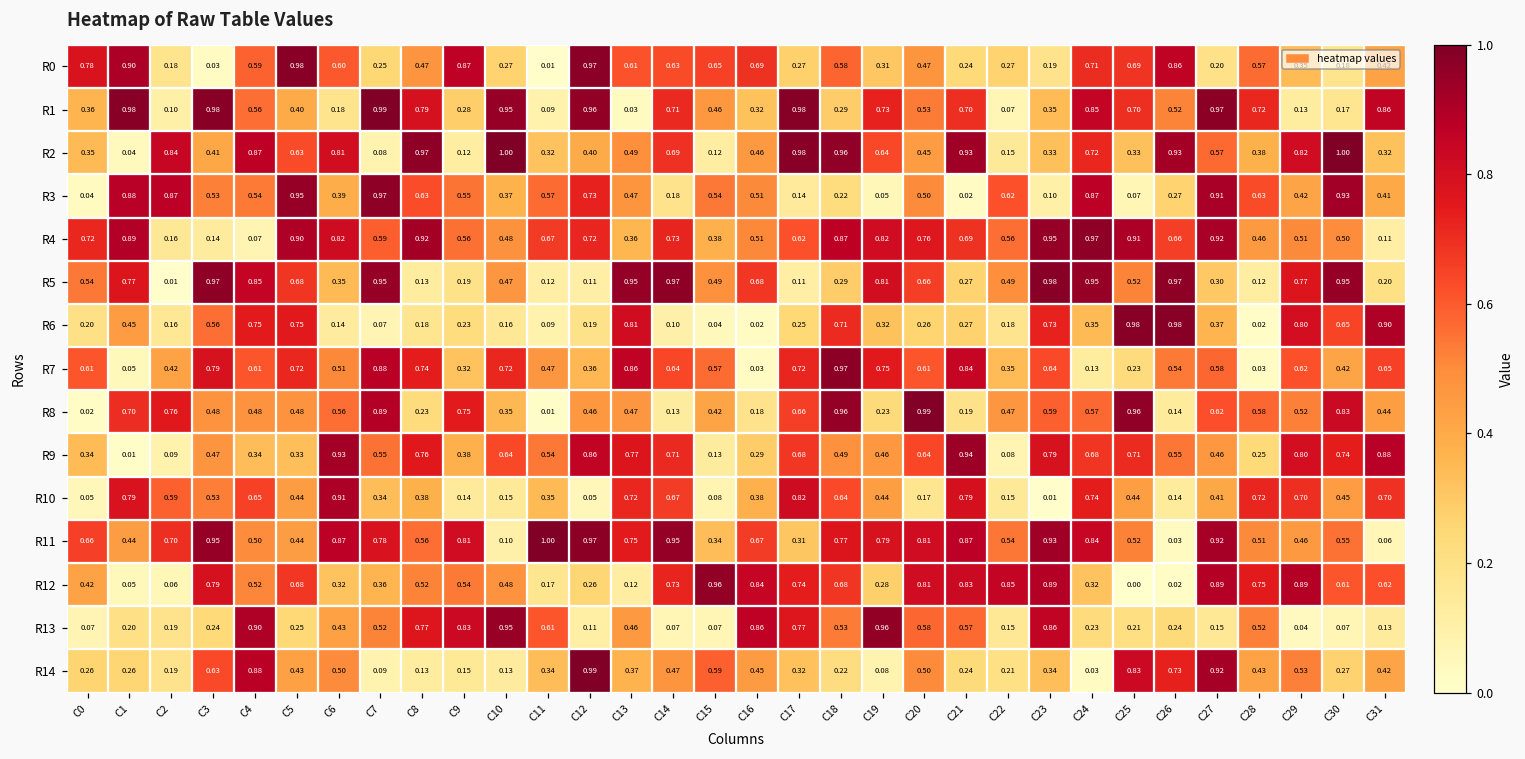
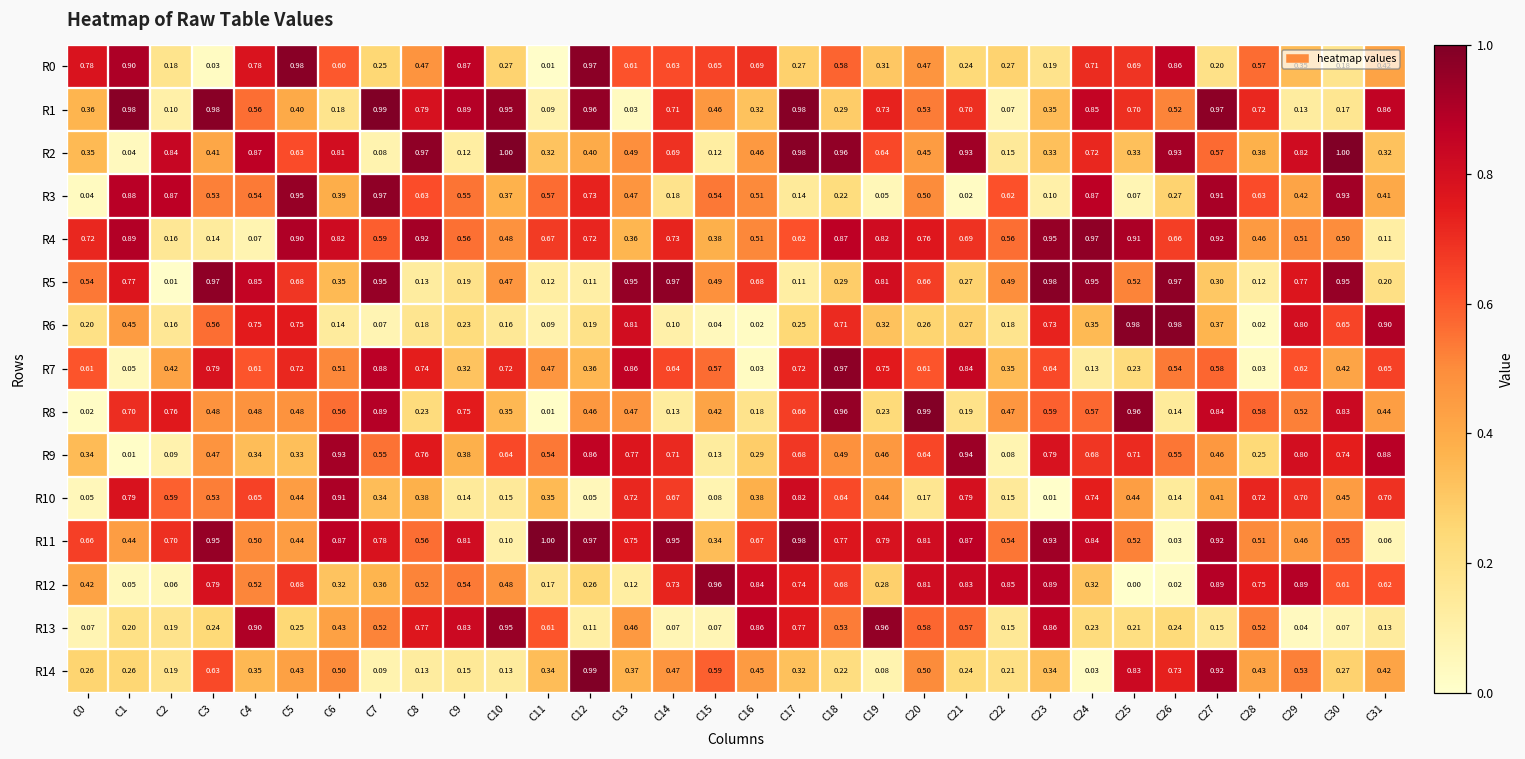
R0, C4: 0.59 -> 0.78
R1, C9: 0.28 -> 0.89
R8, C27: 0.62 -> 0.84
R11, C17: 0.31 -> 0.98
R14, C4: 0.88 -> 0.35
